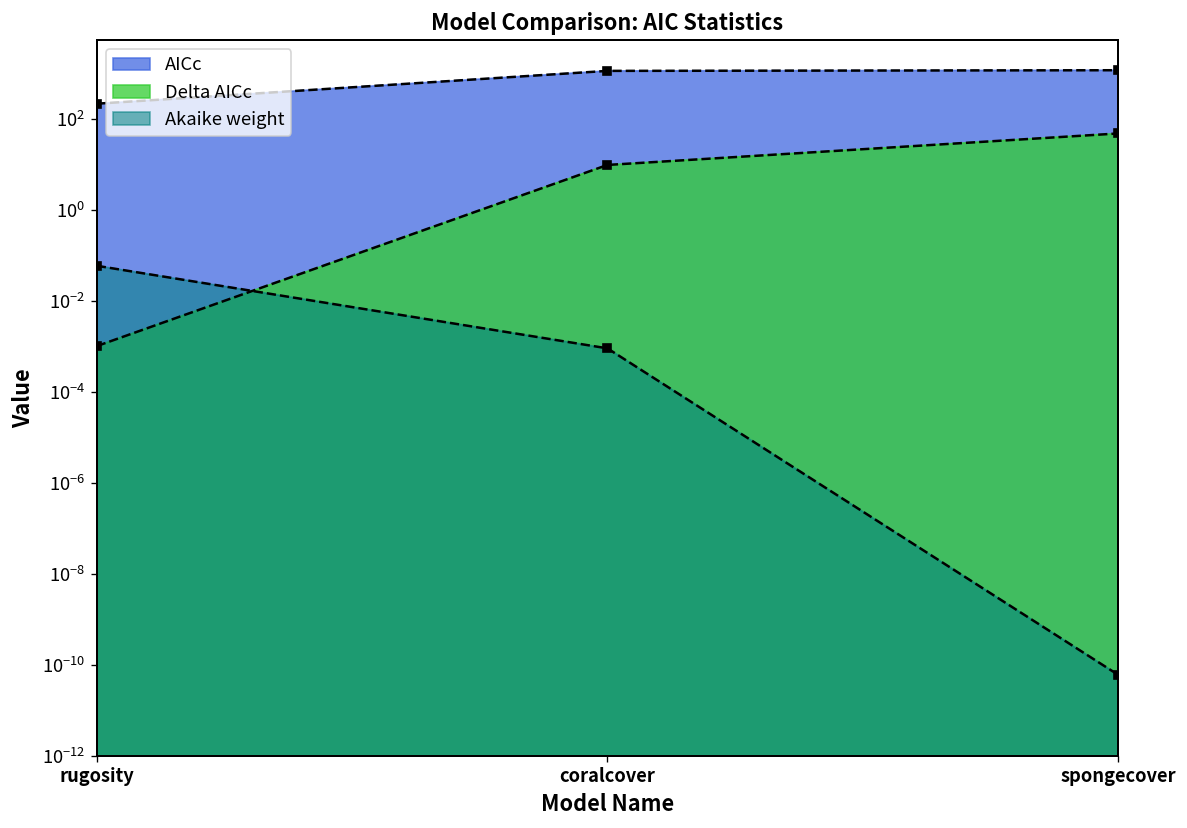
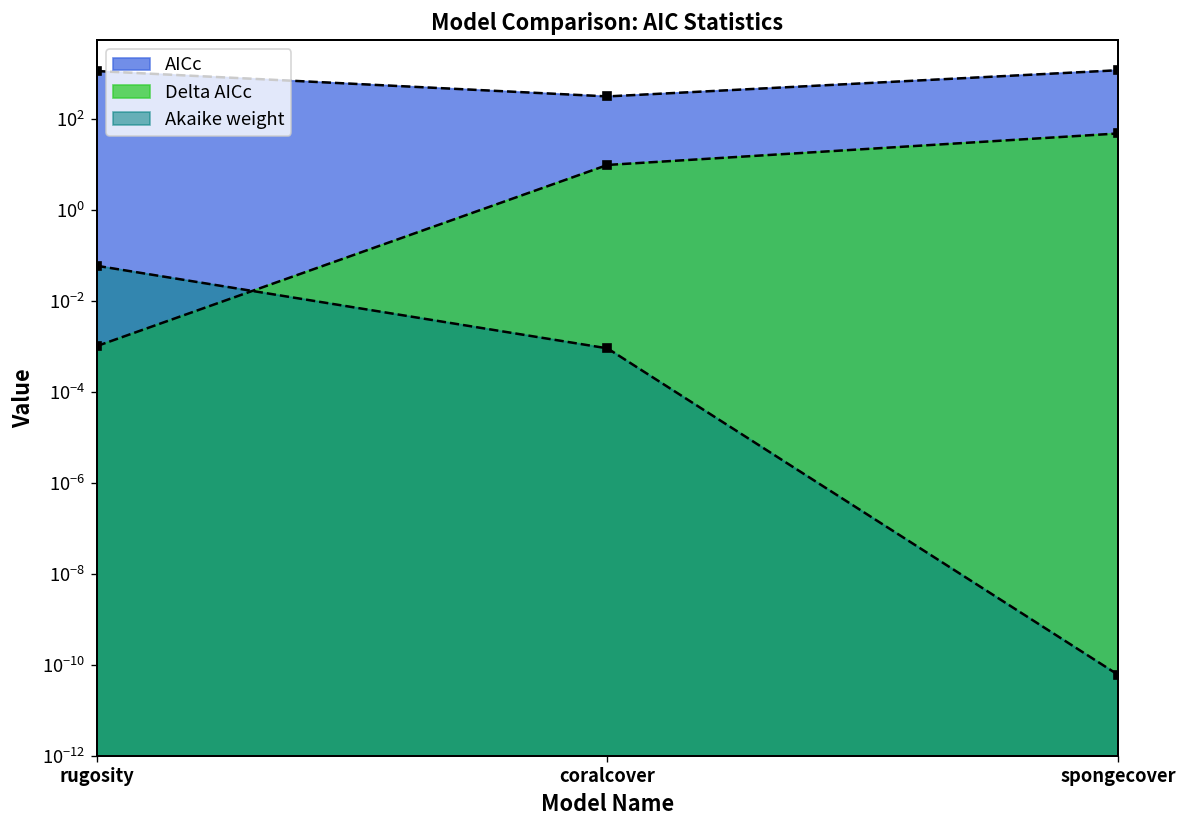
AICc, rugosity: 200 -> 1100
AICc, coralcover: 1100 -> 300
